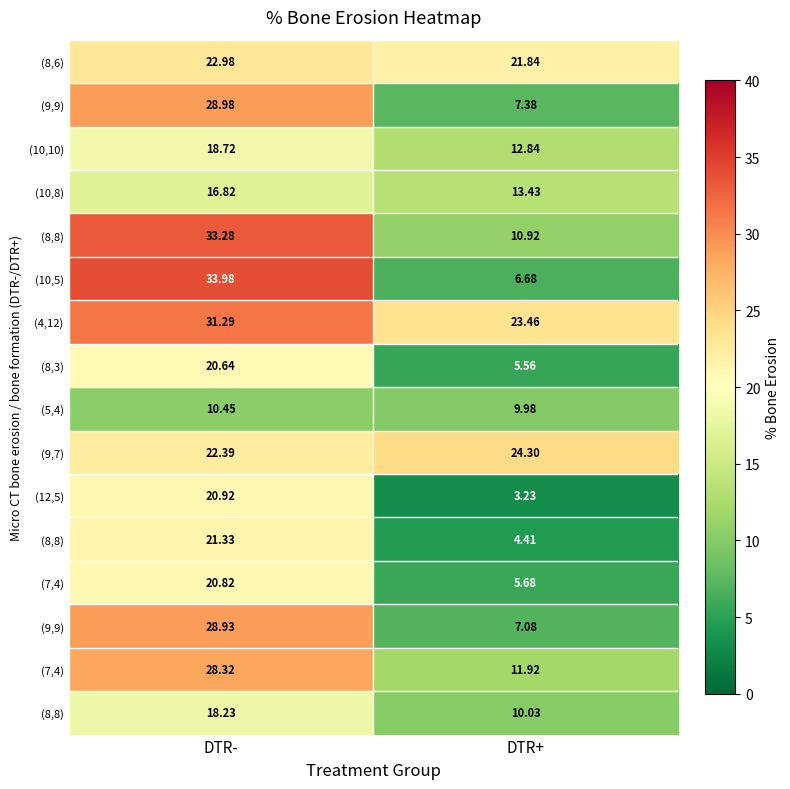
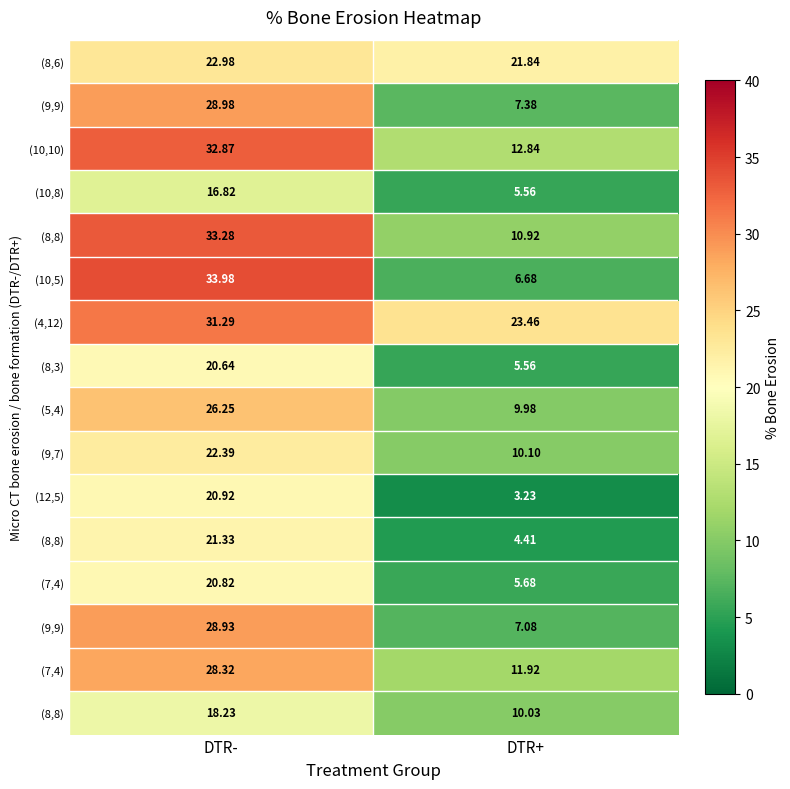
(10,10), DTR-: 18.72 -> 32.87
(10,8), DTR+: 13.43 -> 5.56
(5,4), DTR-: 10.45 -> 26.25
(9,7), DTR+: 24.30 -> 10.10
